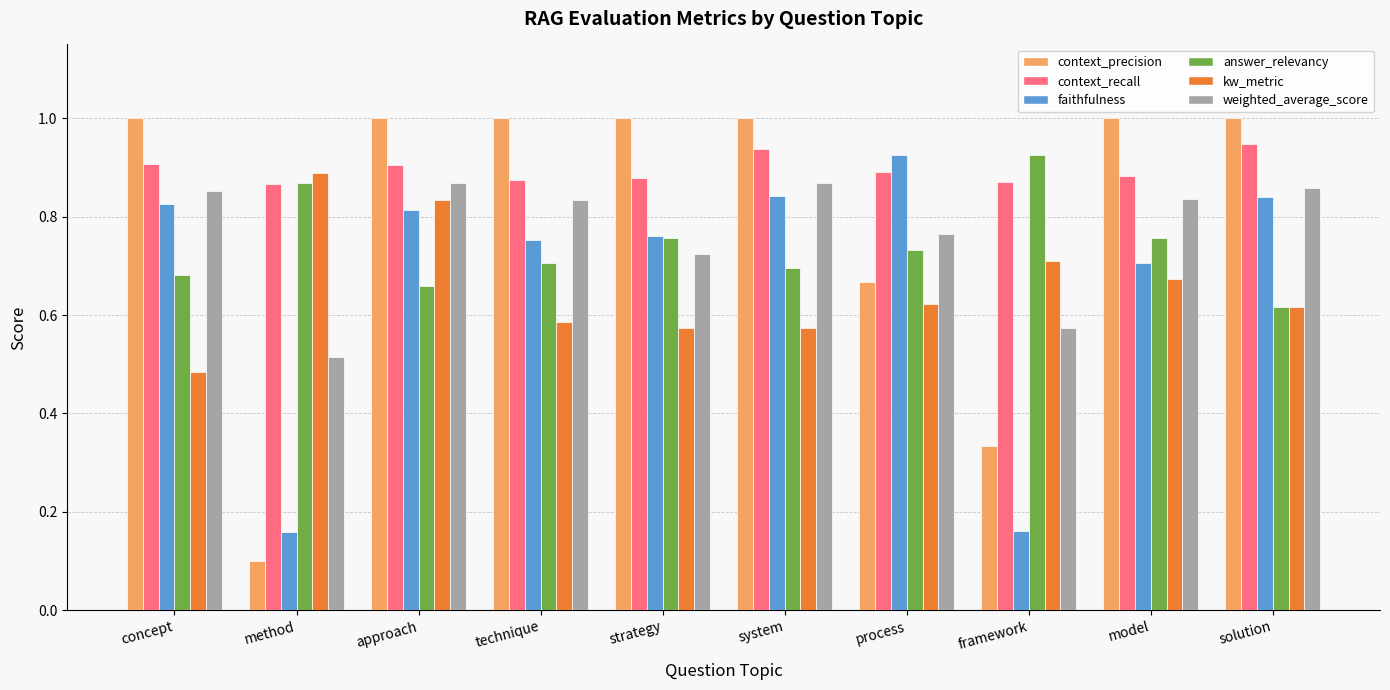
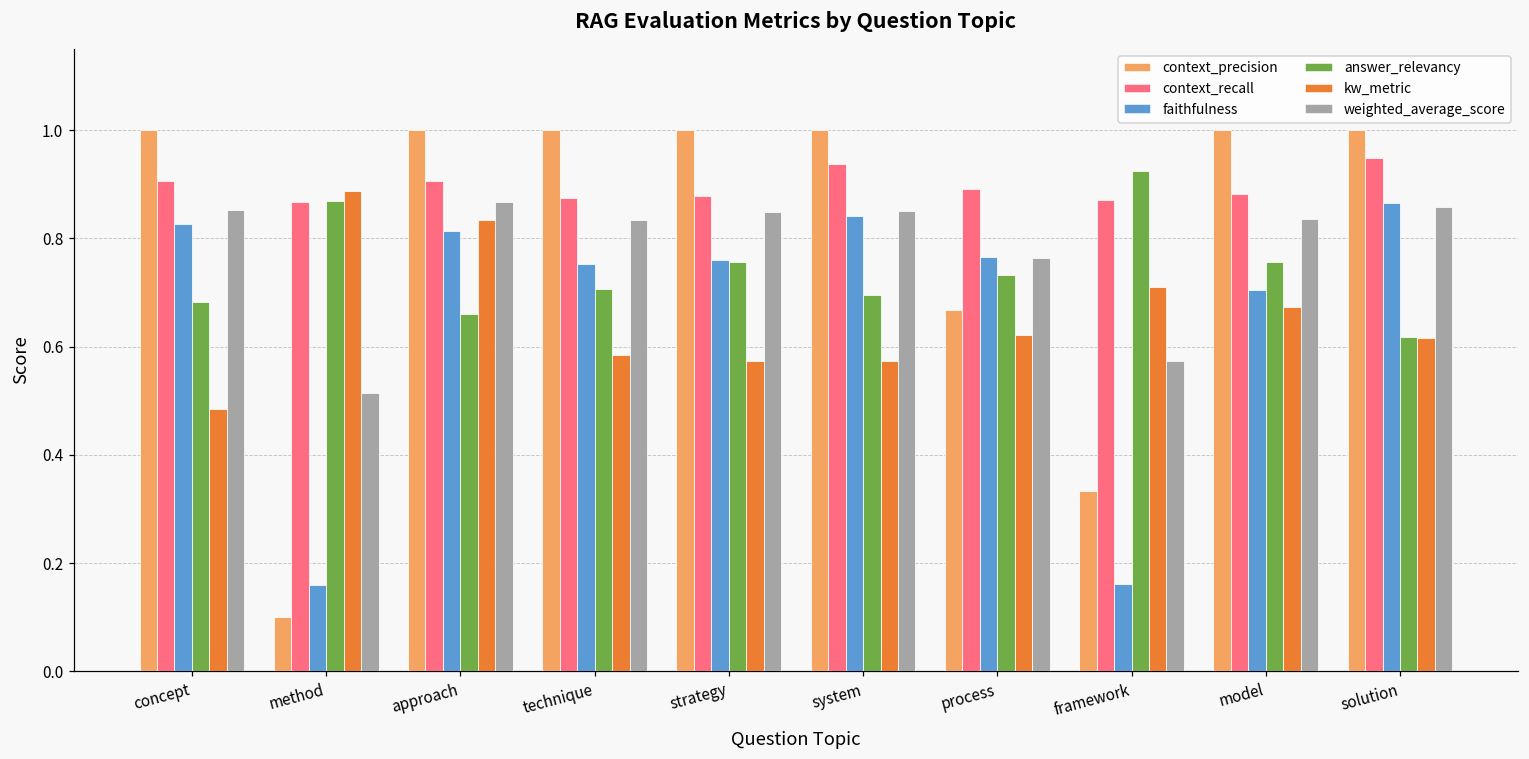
weighted_average_score, strategy: 0.73 -> 0.85
weighted_average_score, system: 0.87 -> 0.85
faithfulness, process: 0.93 -> 0.77
faithfulness, solution: 0.84 -> 0.87
